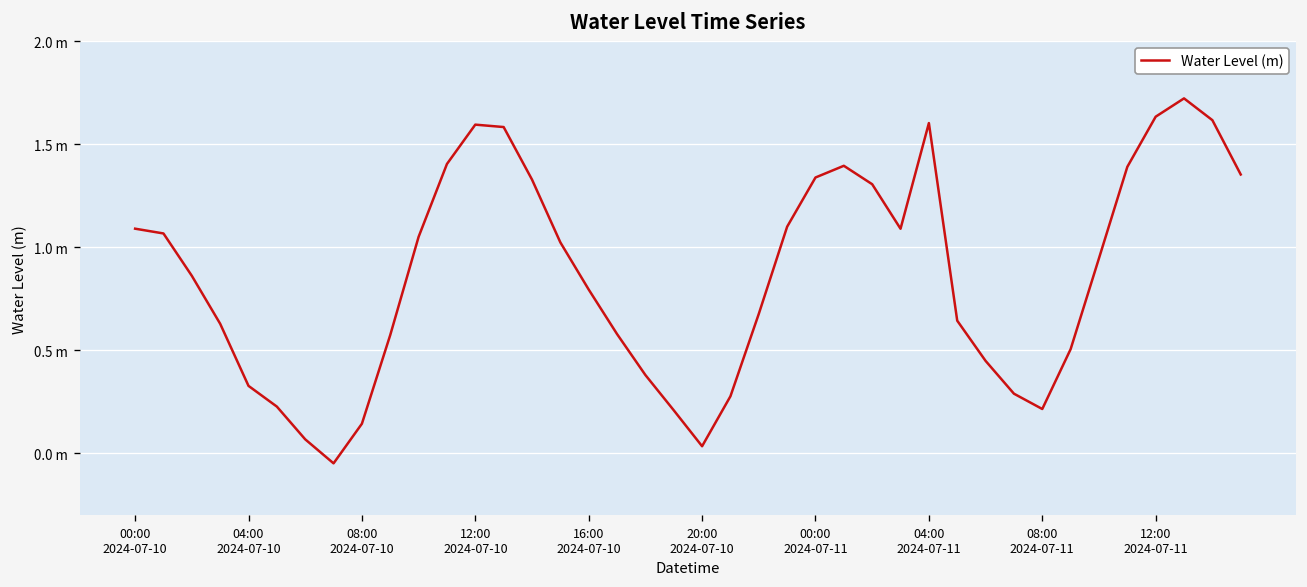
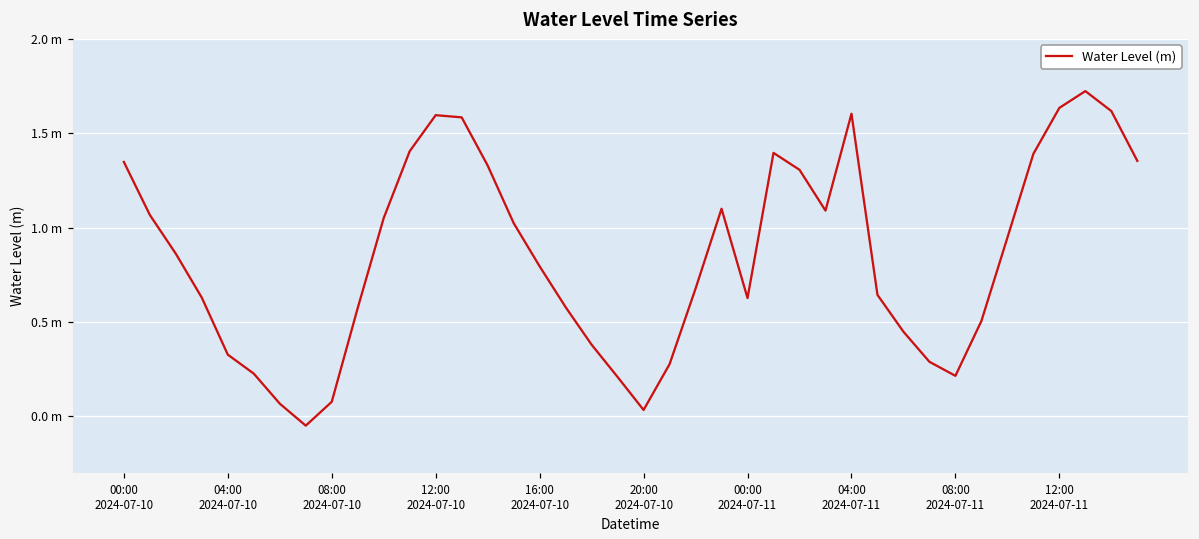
00:00 2024-07-10: 1.09 m -> 1.35 m
08:00 2024-07-10: 0.14 m -> 0.08 m
00:00 2024-07-11: 1.34 m -> 0.63 m
